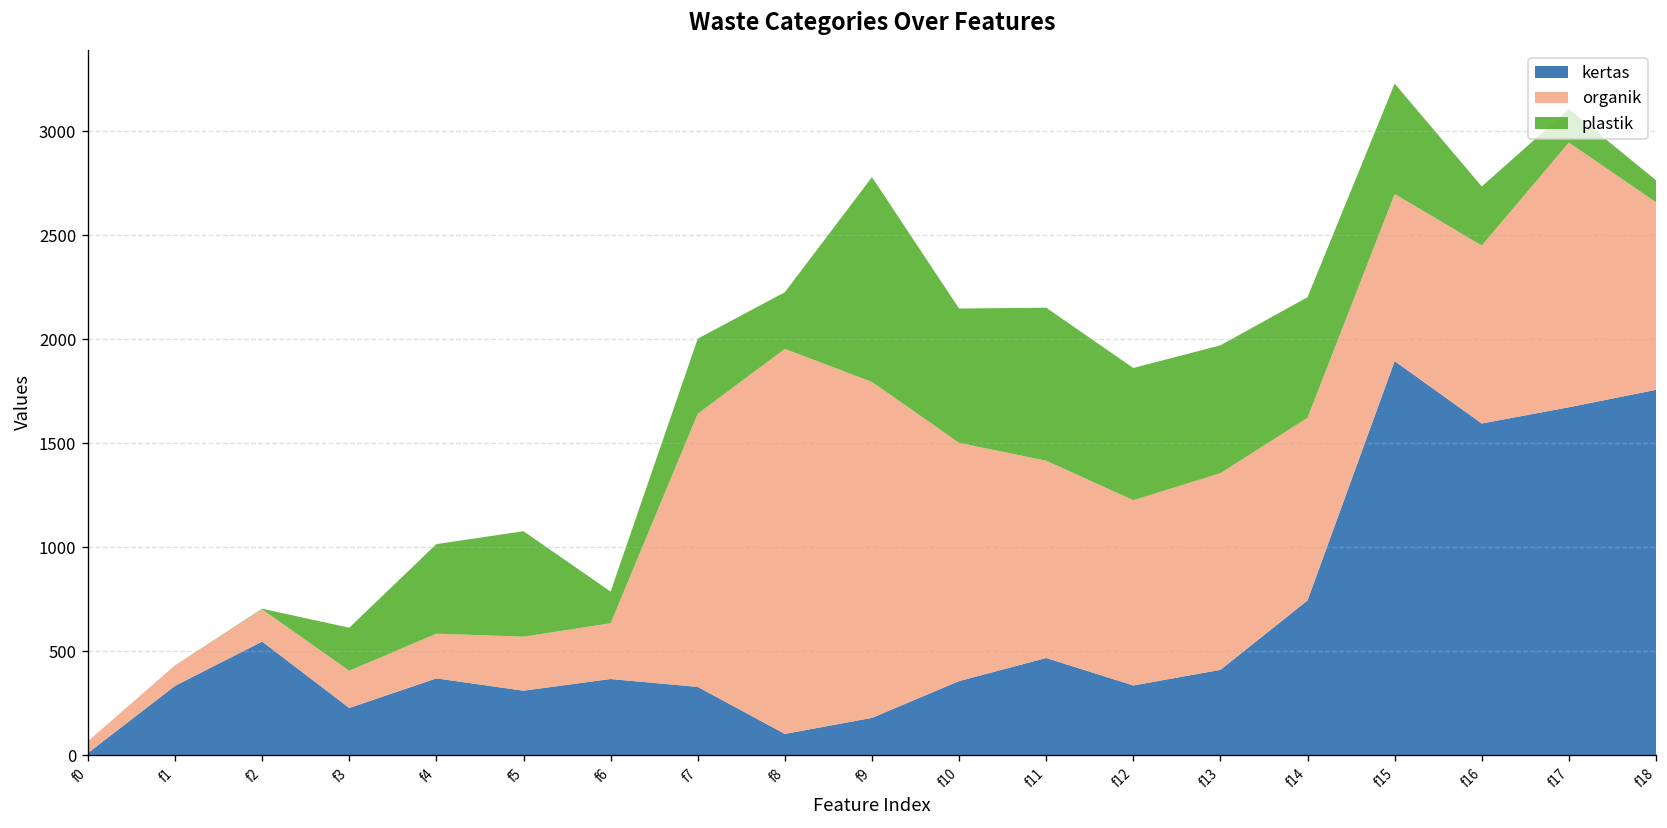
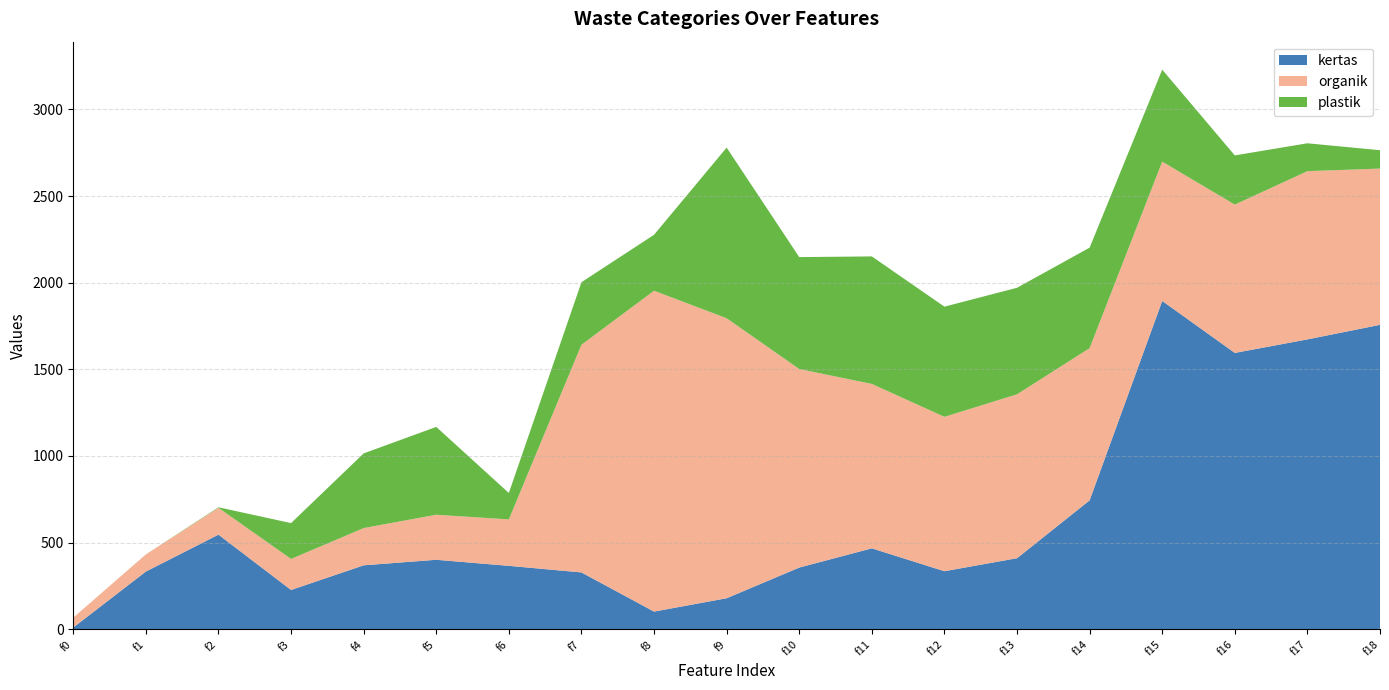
kertas, f5: 310 -> 400
plastik, f8: 270 -> 320
organik, f17: 1270 -> 970
